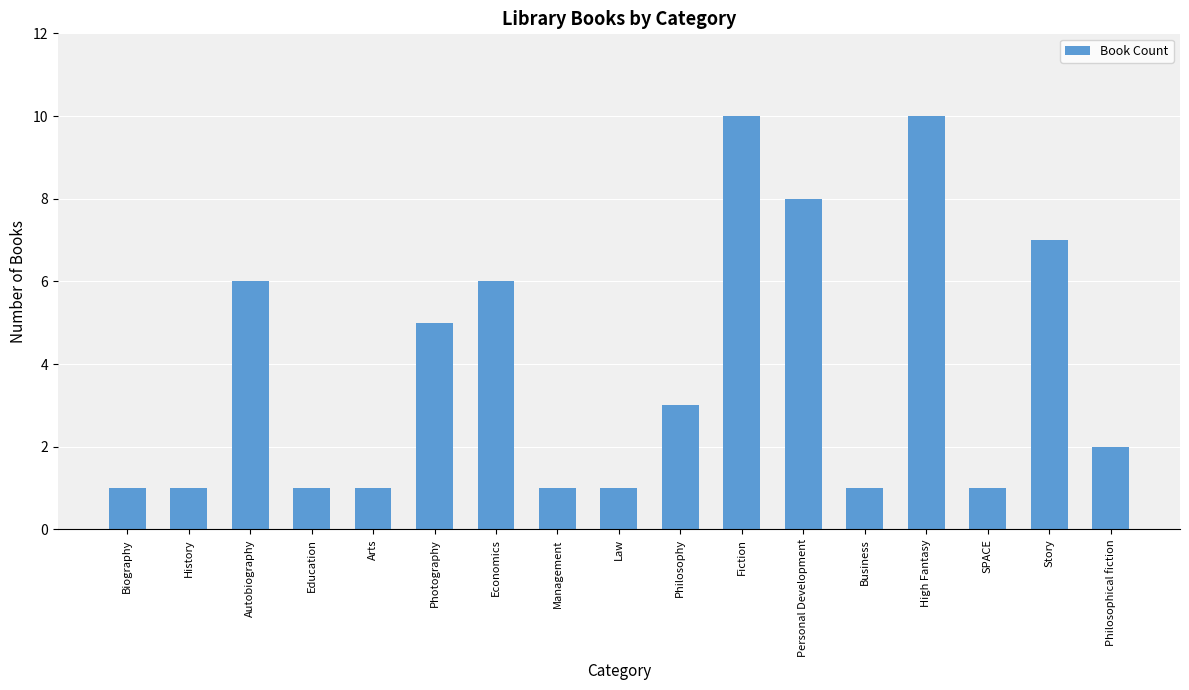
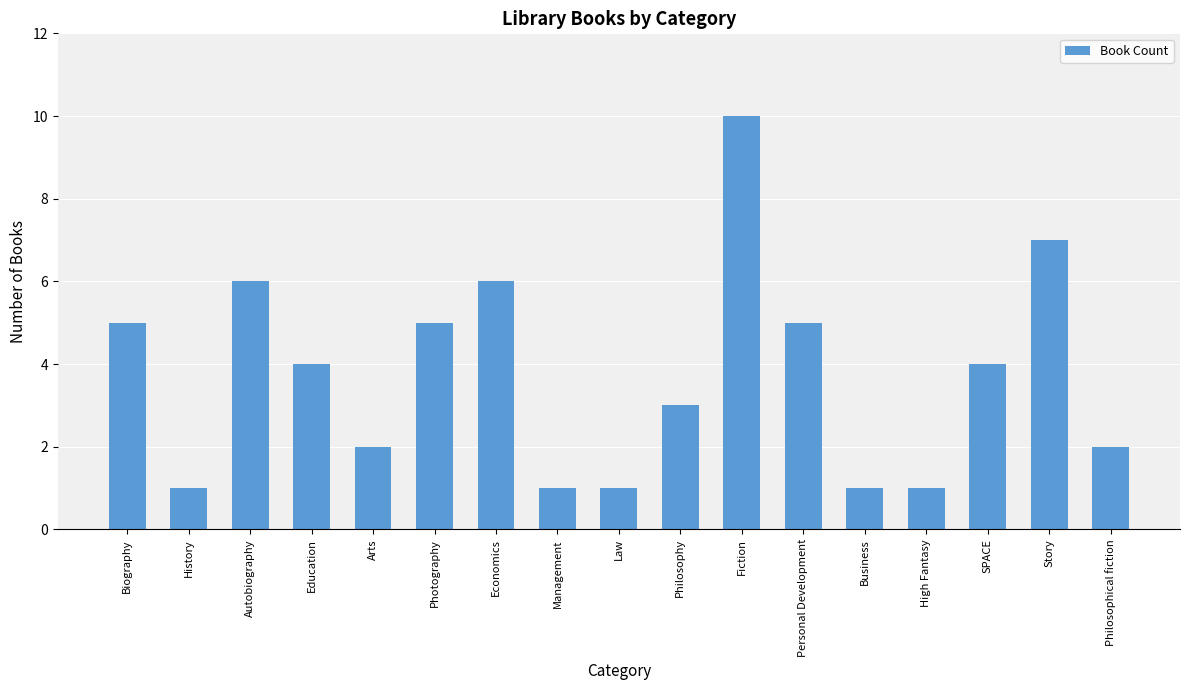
Biography: 1 -> 5
Education: 1 -> 4
Arts: 1 -> 2
Personal Development: 8 -> 5
High Fantasy: 10 -> 1
SPACE: 1 -> 4
